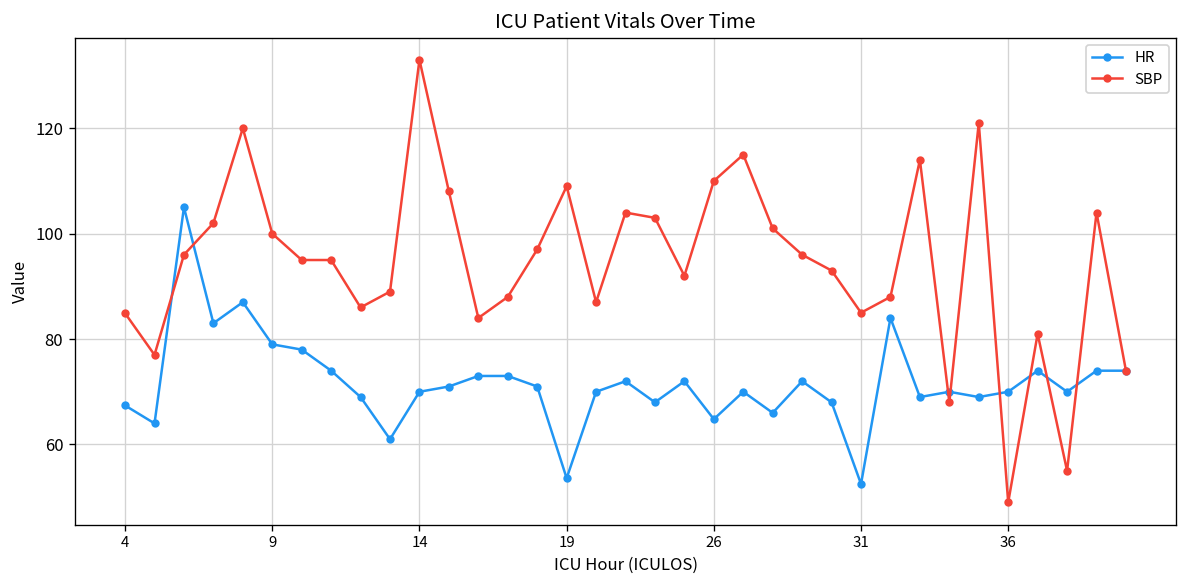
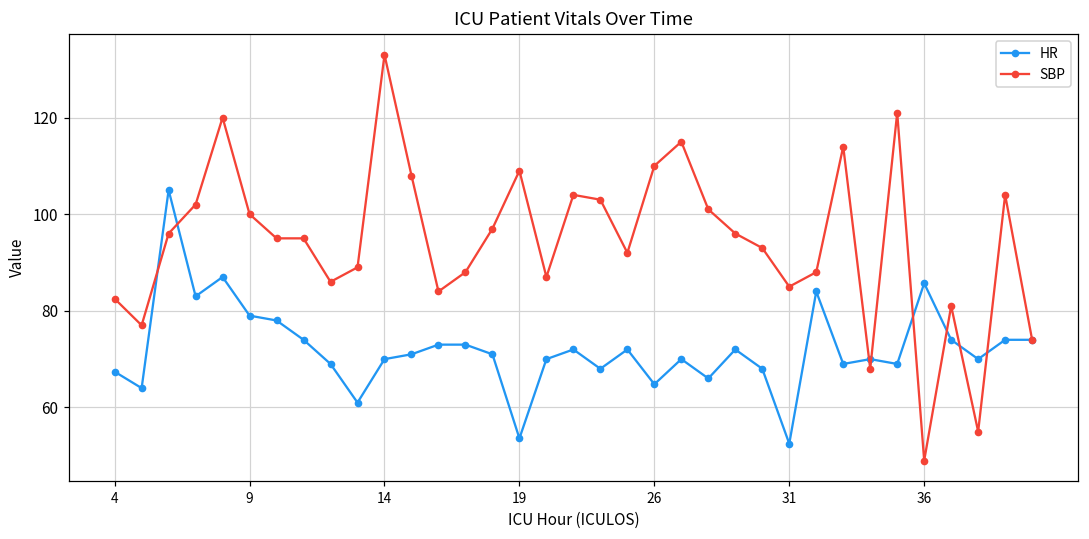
SBP, 4: 85 -> 83
HR, 36: 70 -> 86
